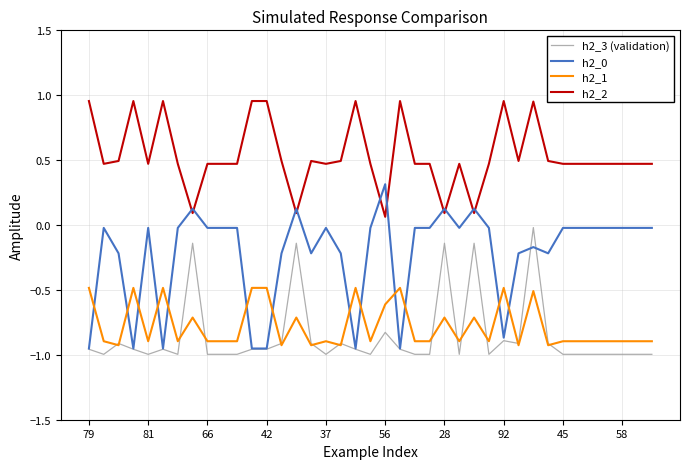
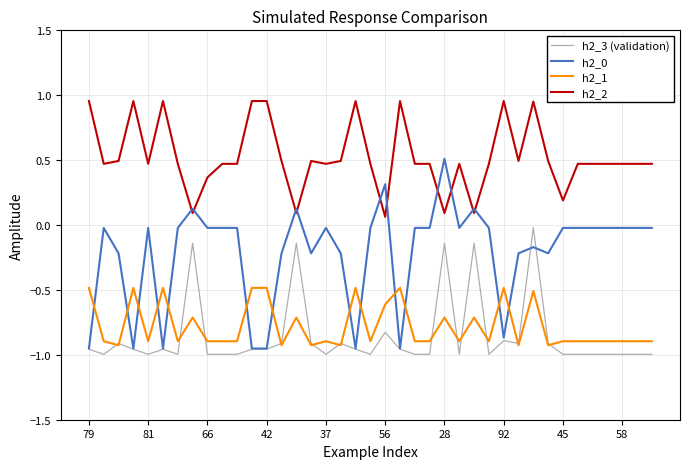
h2_2, 66: 0.47 -> 0.37
h2_0, 28: 0.13 -> 0.51
h2_2, 45: 0.47 -> 0.19
